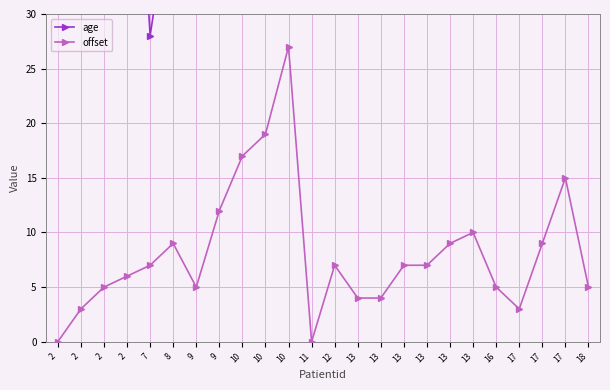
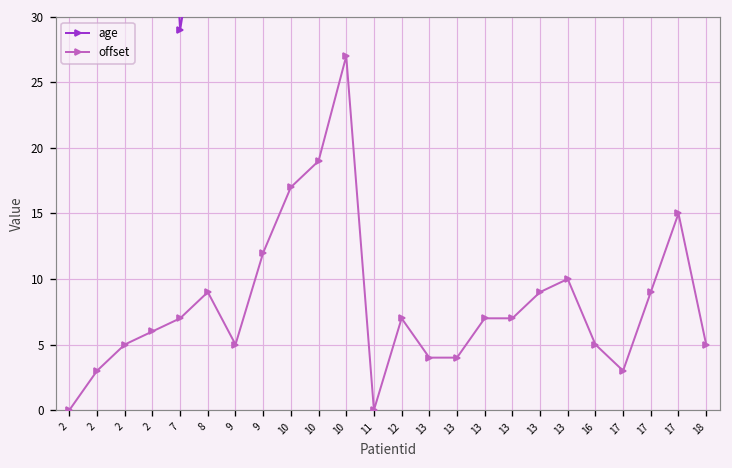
age, 7: 28 -> 29
